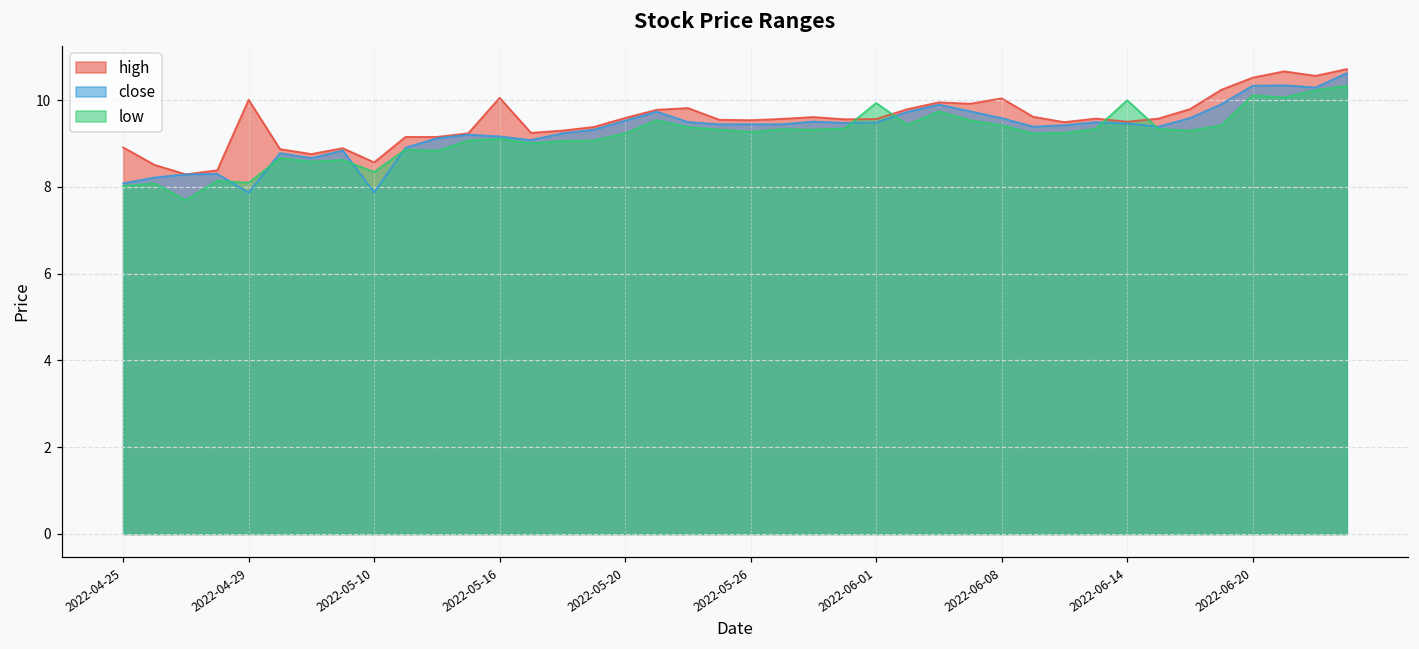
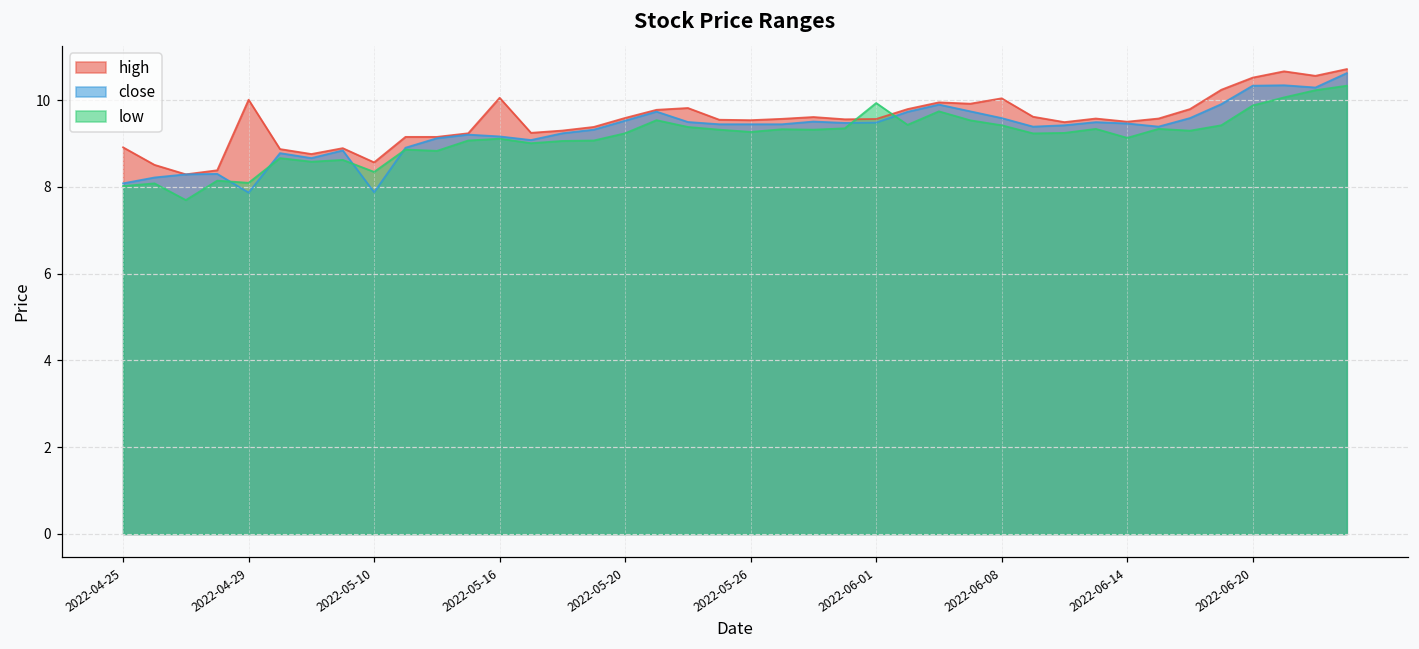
low, 2022-06-14: 10.0 -> 9.1
low, 2022-06-20: 10.1 -> 9.9
